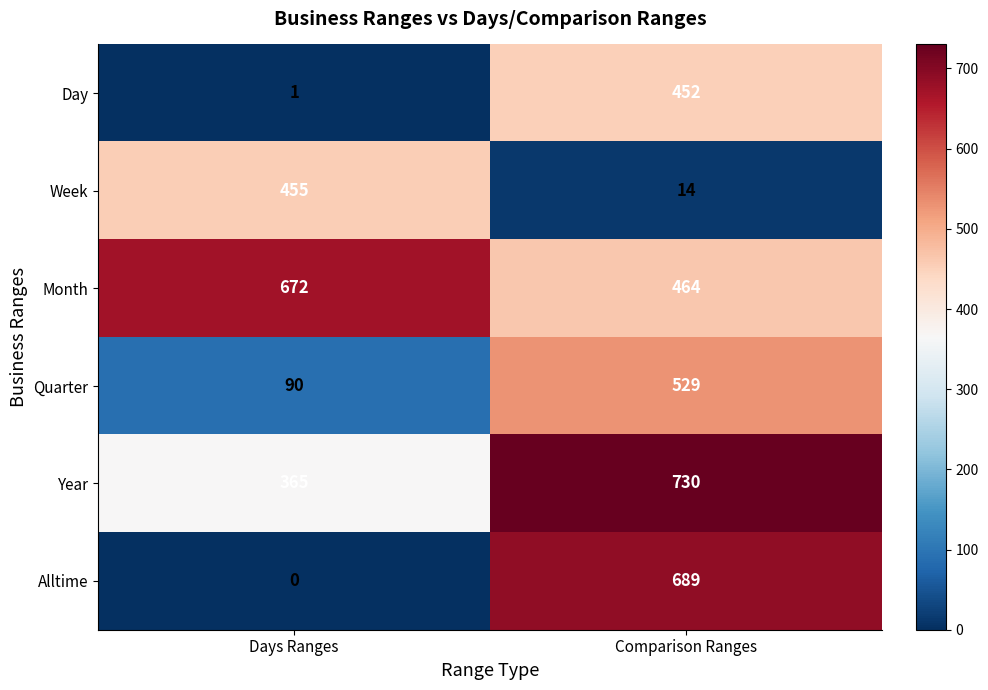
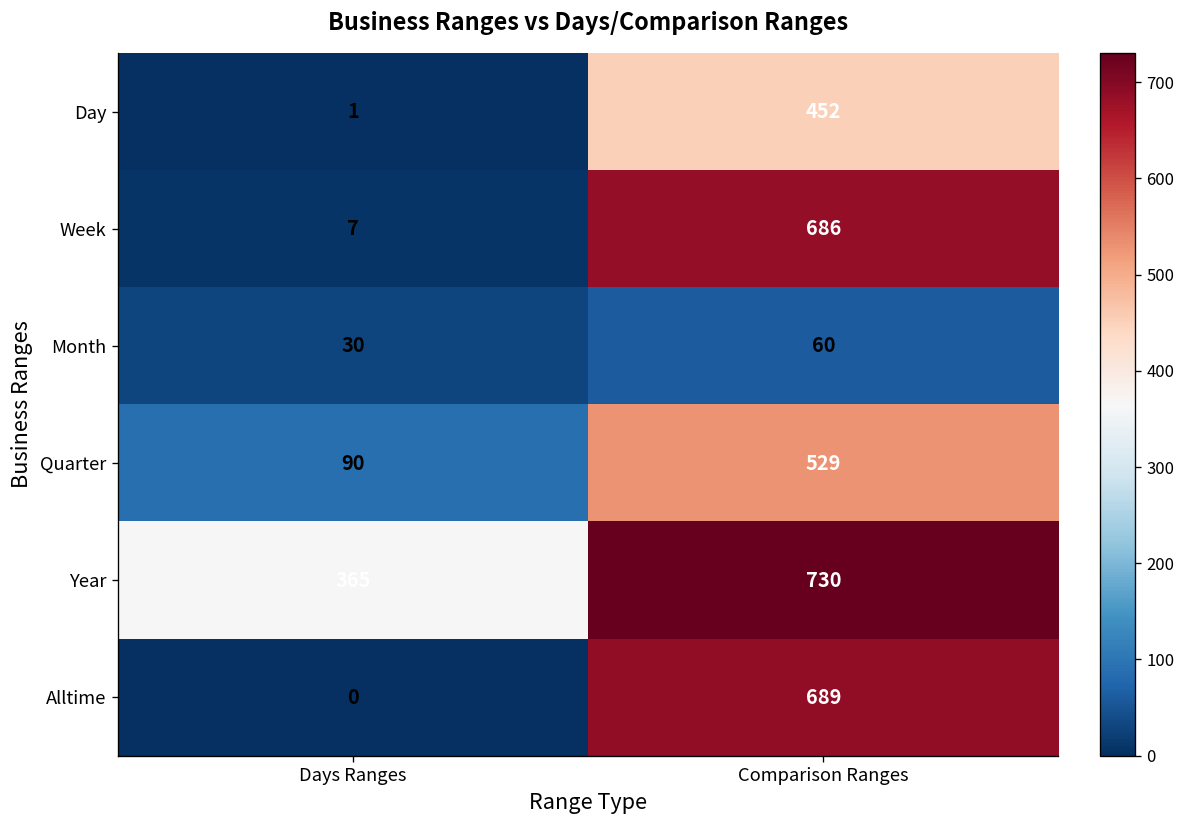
Week, Days Ranges: 455 -> 7
Week, Comparison Ranges: 14 -> 686
Month, Days Ranges: 672 -> 30
Month, Comparison Ranges: 464 -> 60
